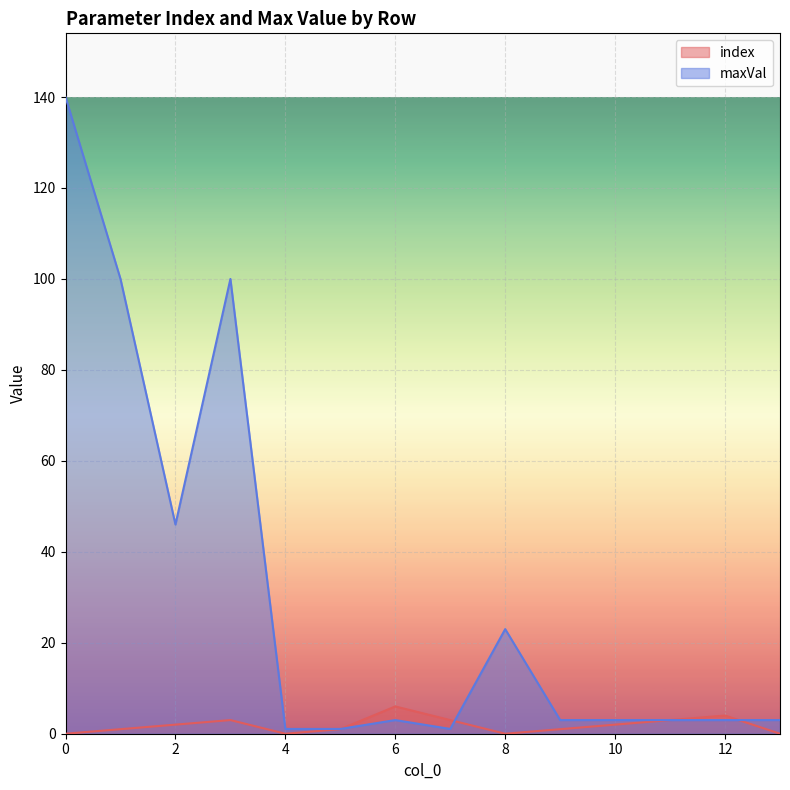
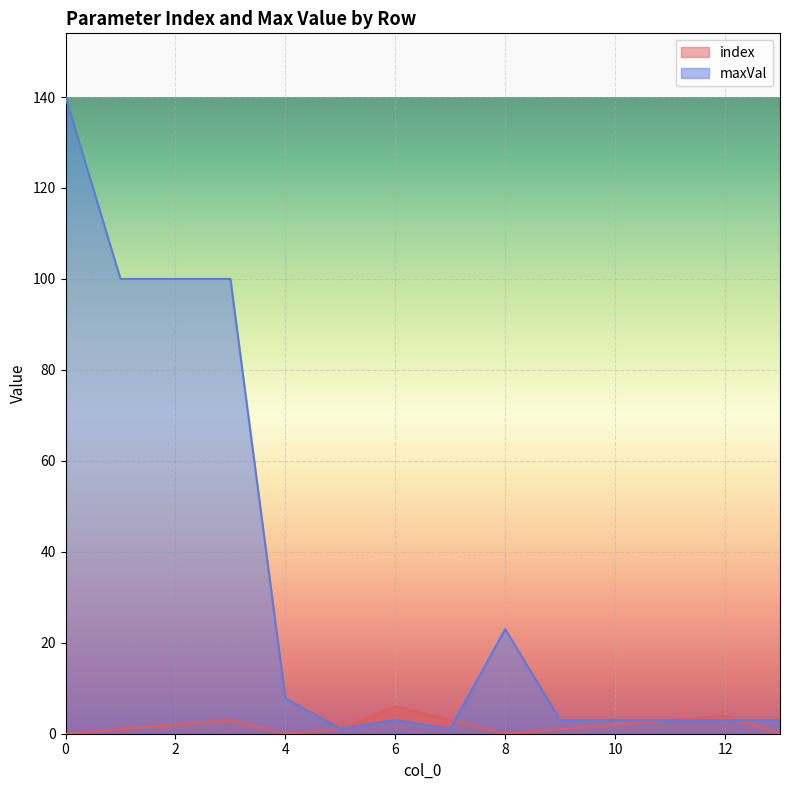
maxVal, 2: 46 -> 100
maxVal, 4: 1 -> 8
